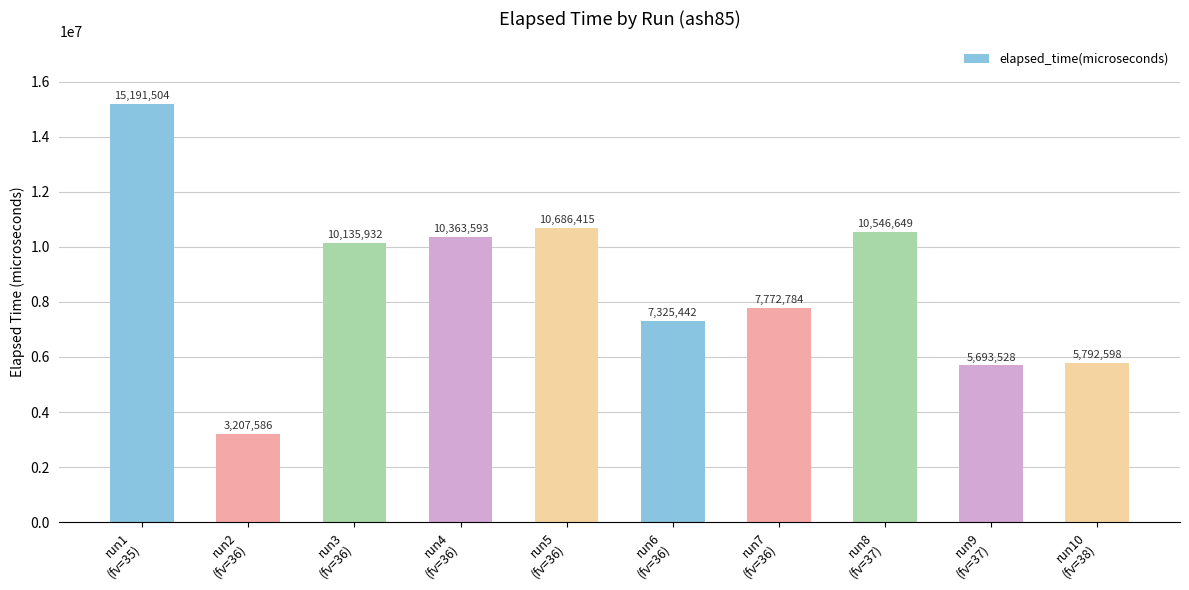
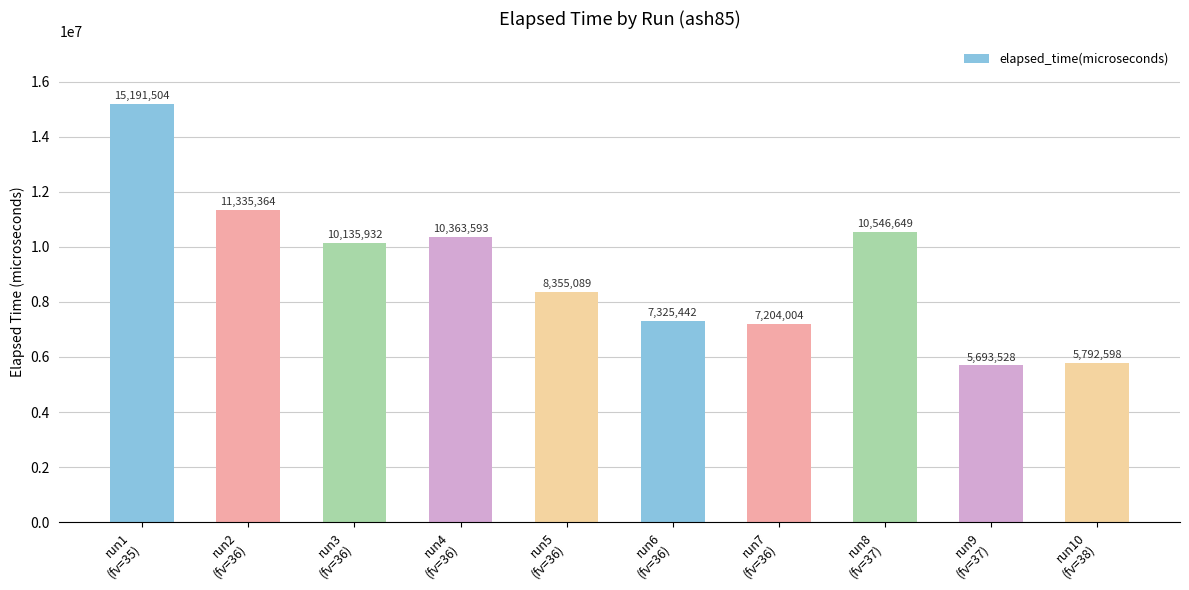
run2 (fv=36): 3,207,586 -> 11,335,364
run5 (fv=36): 10,686,415 -> 8,355,089
run7 (fv=36): 7,772,784 -> 7,204,004
